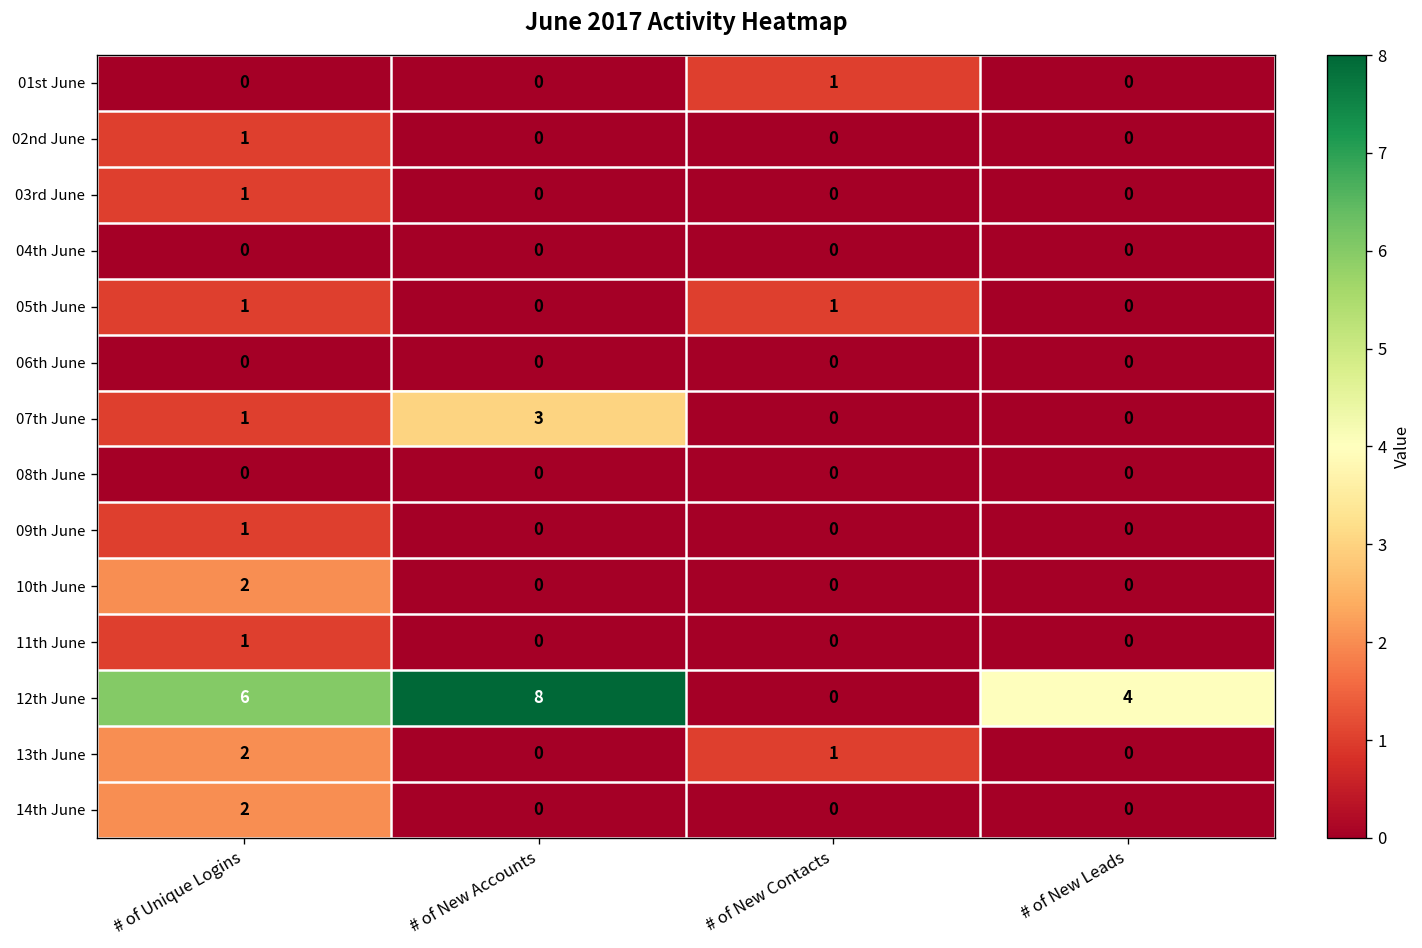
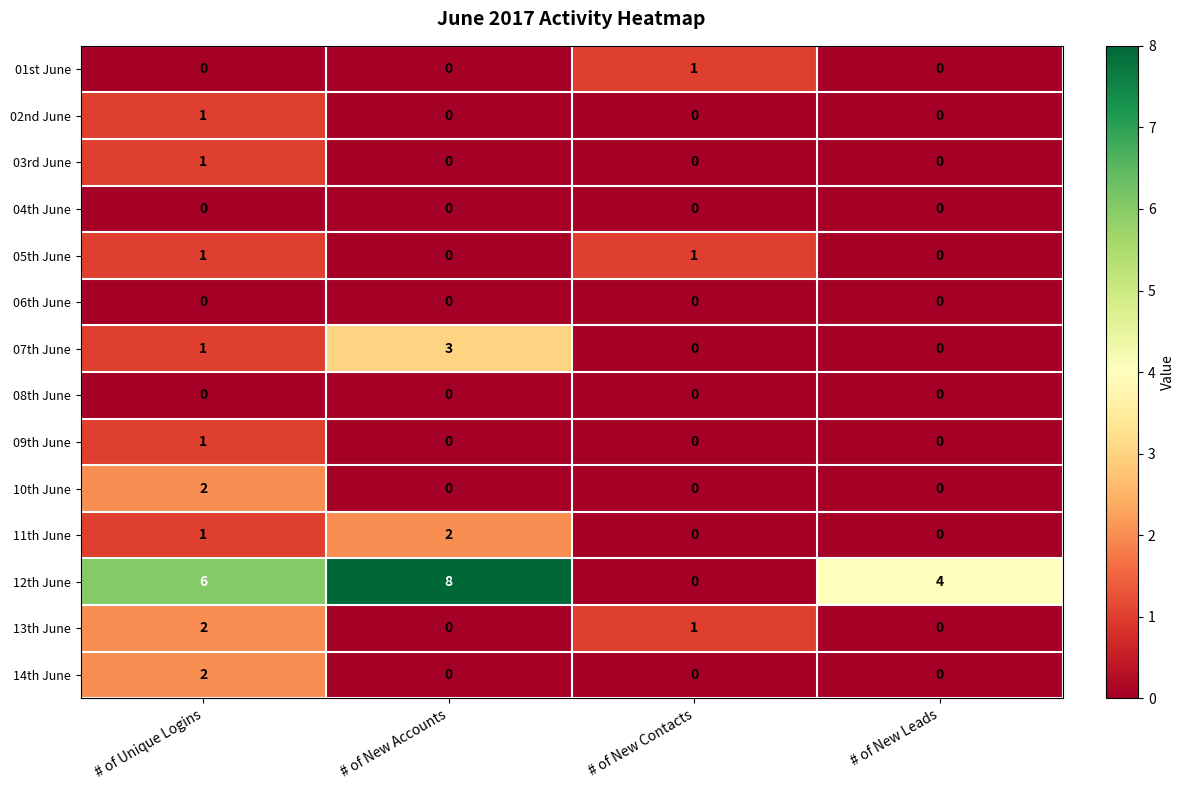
11th June, # of New Accounts: 0 -> 2
